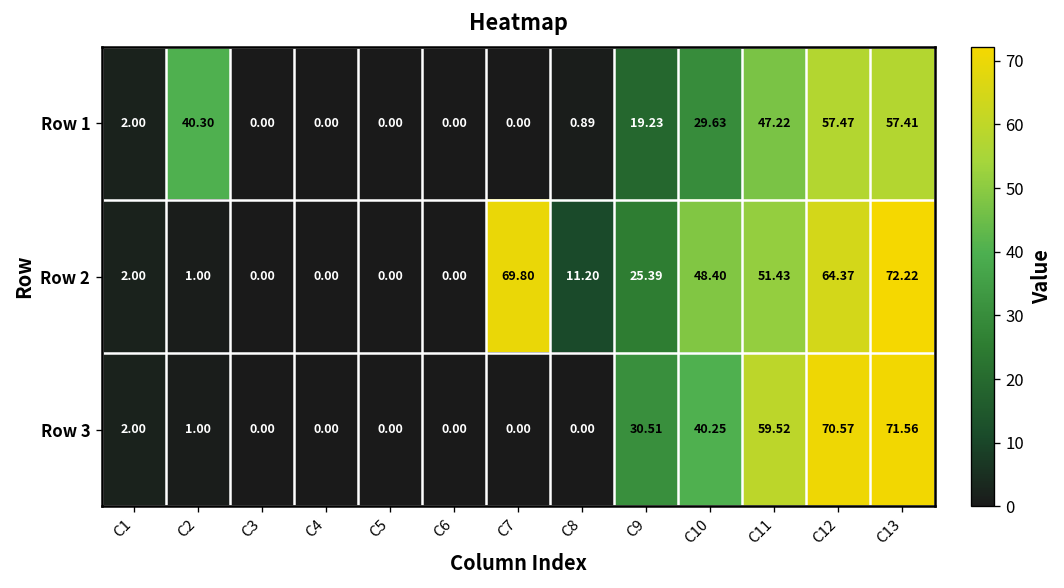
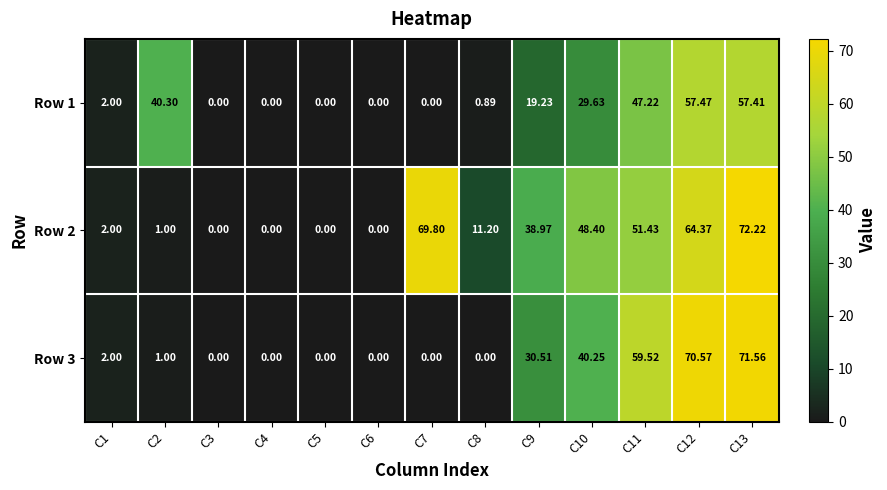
Row 2, C9: 25.39 -> 38.97
